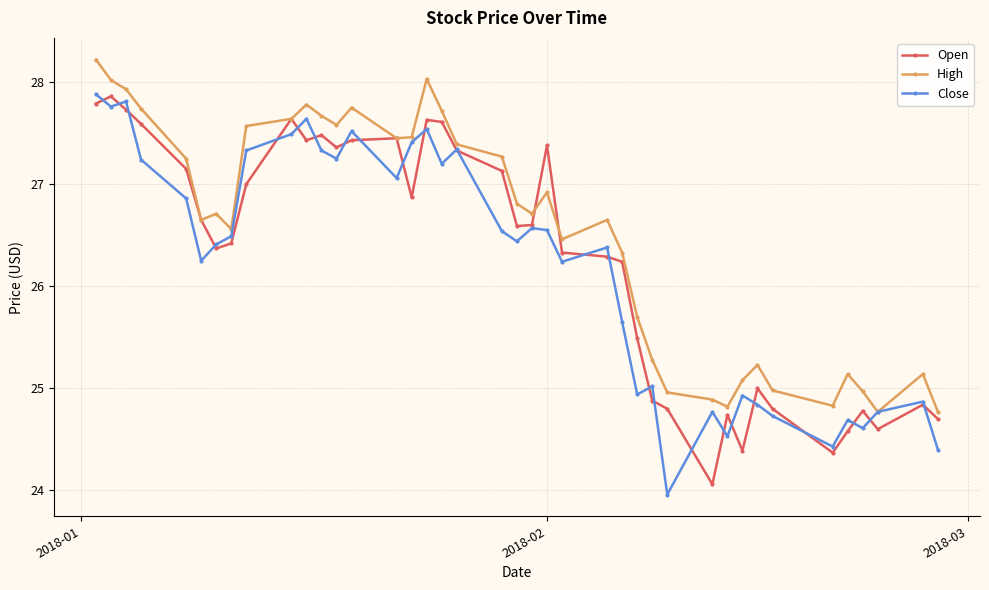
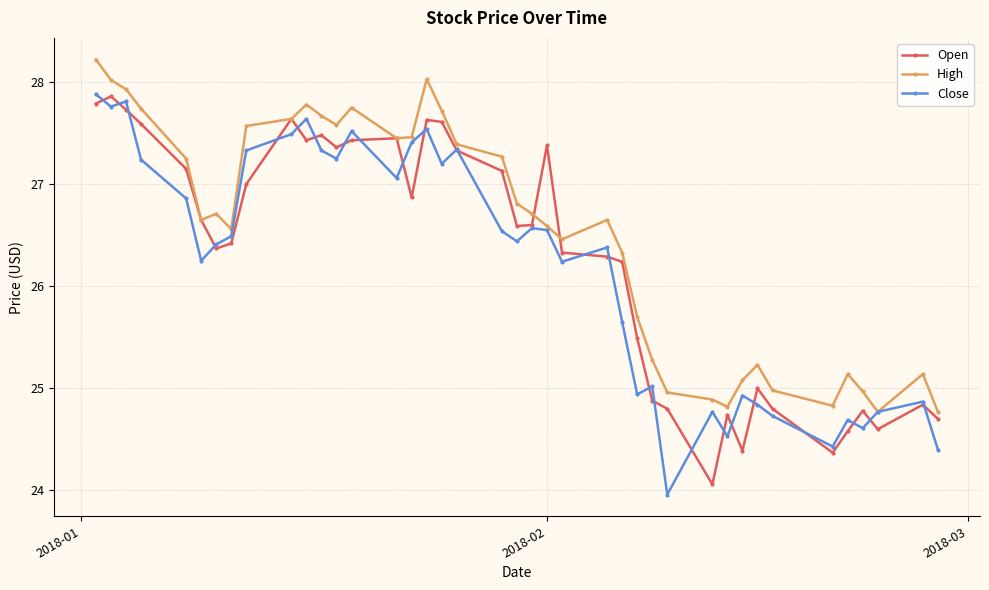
High, 2018-02: 26.92 -> 26.59
